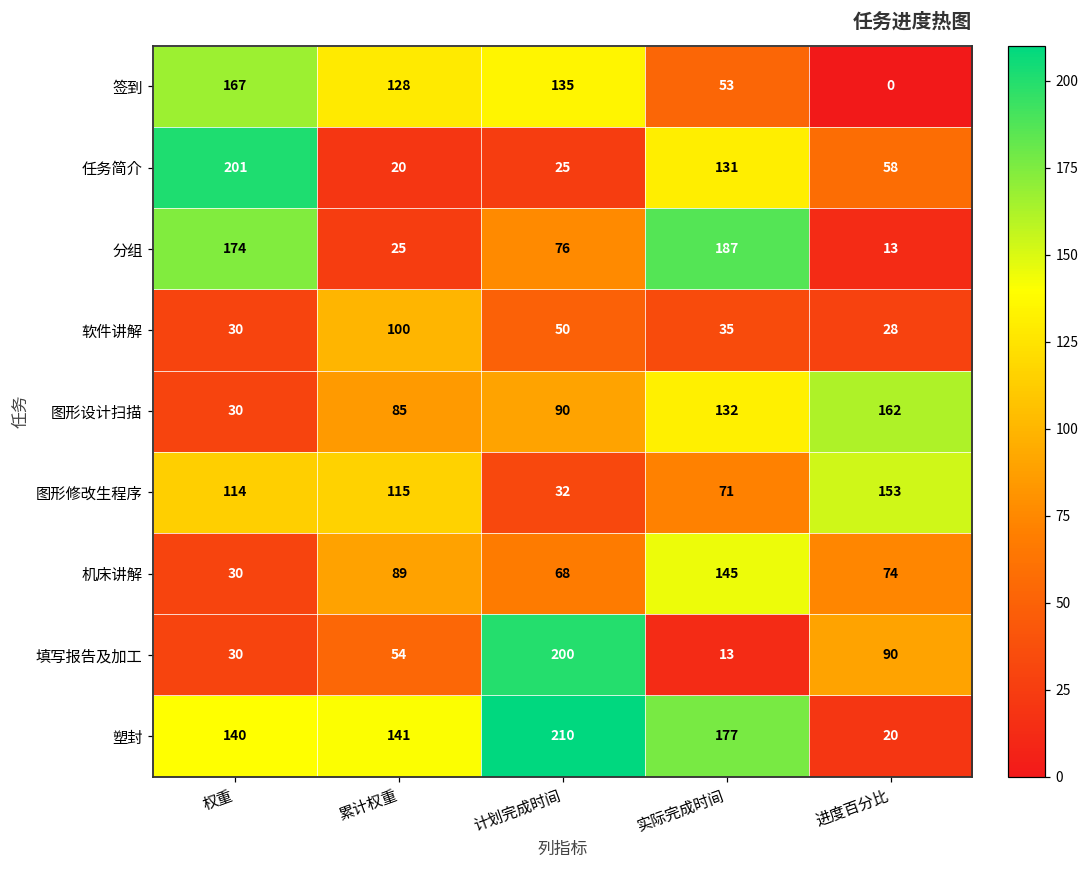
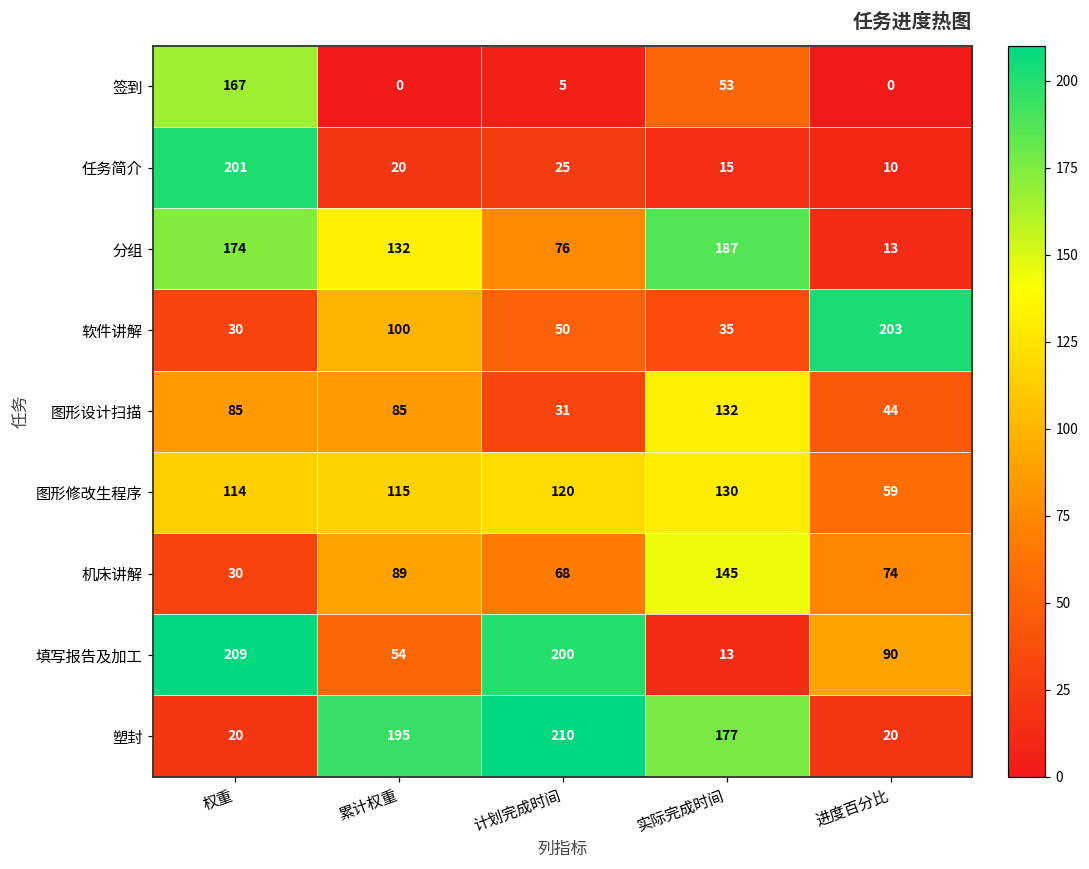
签到, 累计权重: 128 -> 0
签到, 计划完成时间: 135 -> 5
任务简介, 实际完成时间: 131 -> 15
任务简介, 进度百分比: 58 -> 10
分组, 累计权重: 25 -> 132
软件讲解, 进度百分比: 28 -> 203
图形设计扫描, 权重: 30 -> 85
图形设计扫描, 计划完成时间: 90 -> 31
图形设计扫描, 进度百分比: 162 -> 44
图形修改生程序, 计划完成时间: 32 -> 120
图形修改生程序, 实际完成时间: 71 -> 130
图形修改生程序, 进度百分比: 153 -> 59
填写报告及加工, 权重: 30 -> 209
塑封, 权重: 140 -> 20
塑封, 累计权重: 141 -> 195
